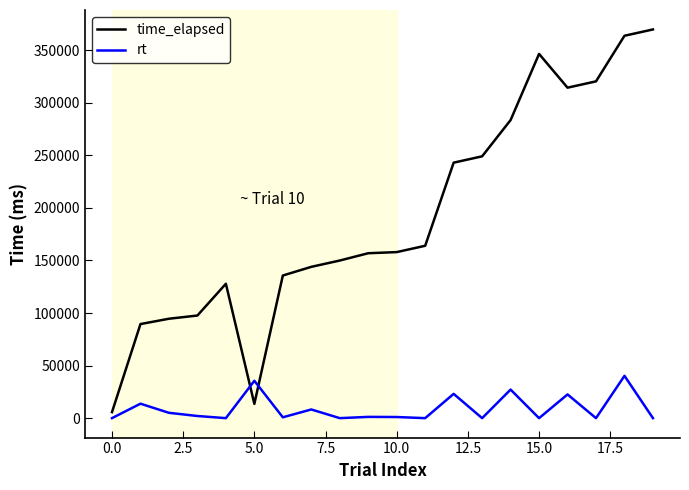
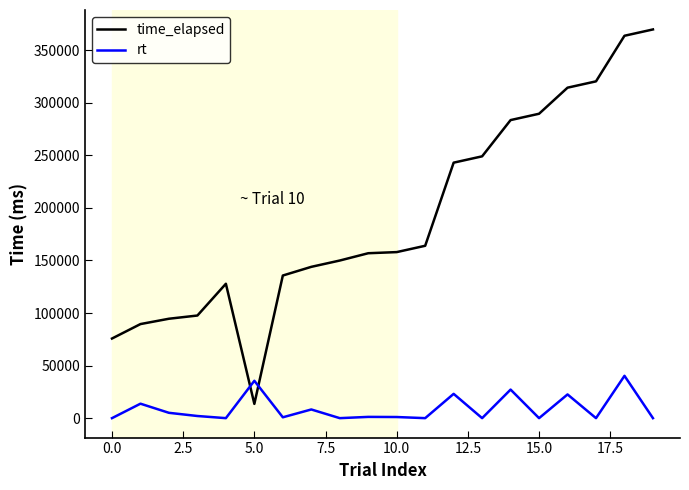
time_elapsed, 0.0: 6000 -> 76000
time_elapsed, 15.0: 346000 -> 290000
